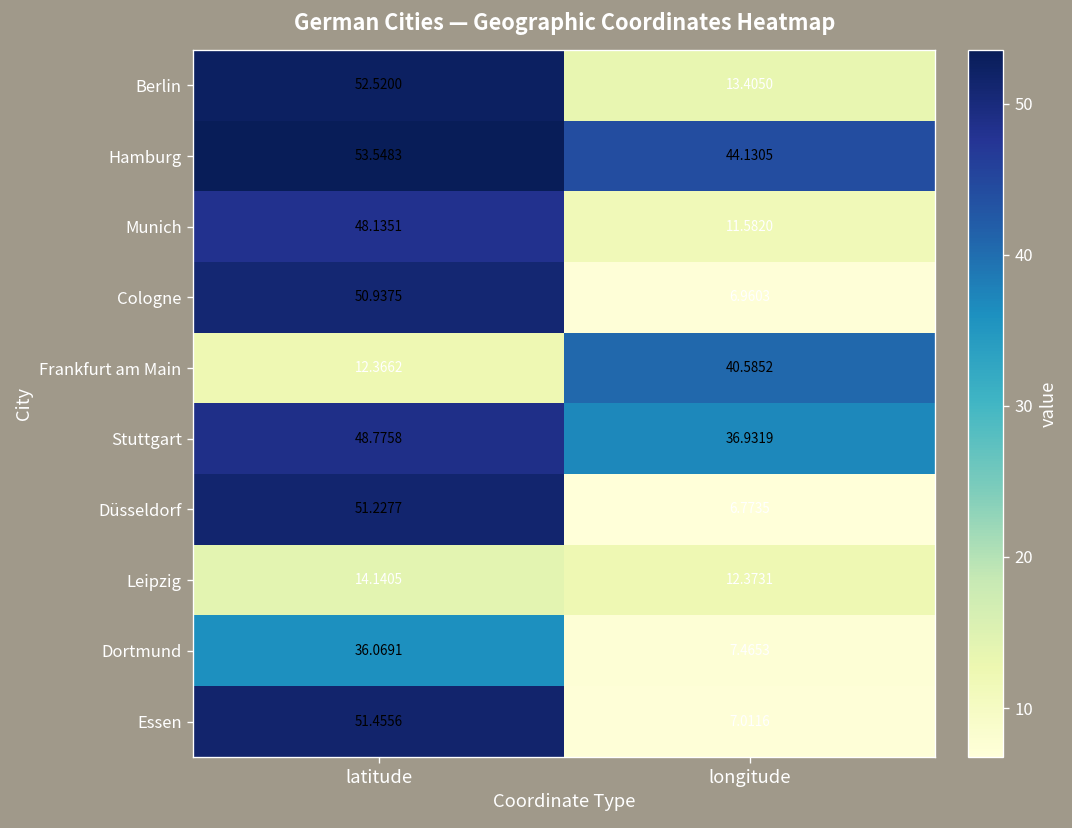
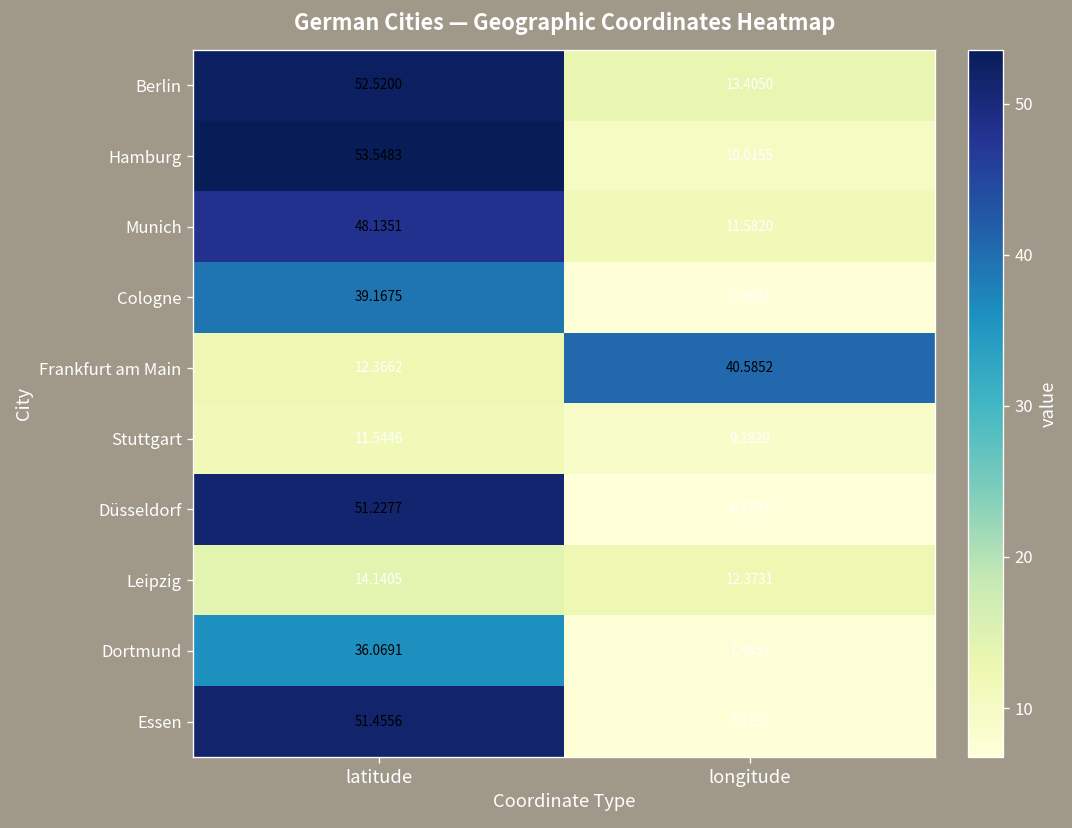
Hamburg, longitude: 44.1305 -> 10.0155
Cologne, latitude: 50.9375 -> 39.1675
Stuttgart, latitude: 48.7758 -> 11.5446
Stuttgart, longitude: 36.9319 -> 9.1829
